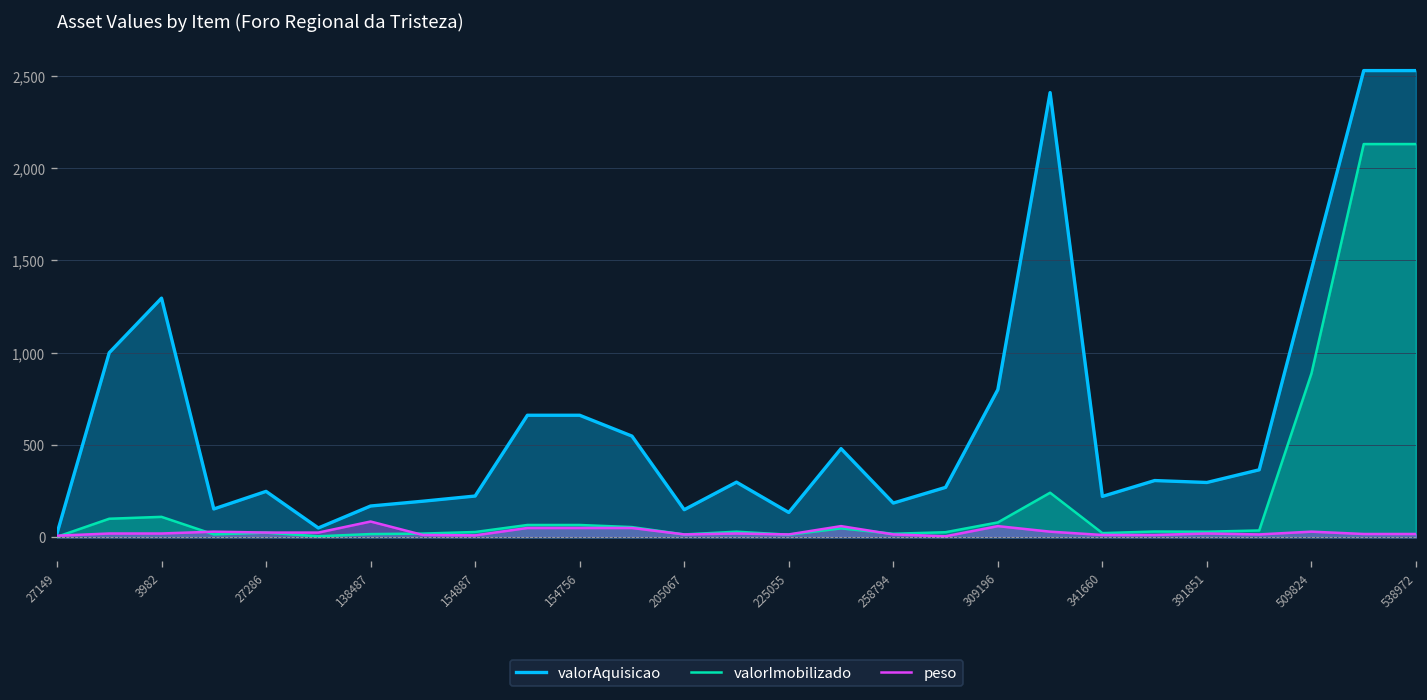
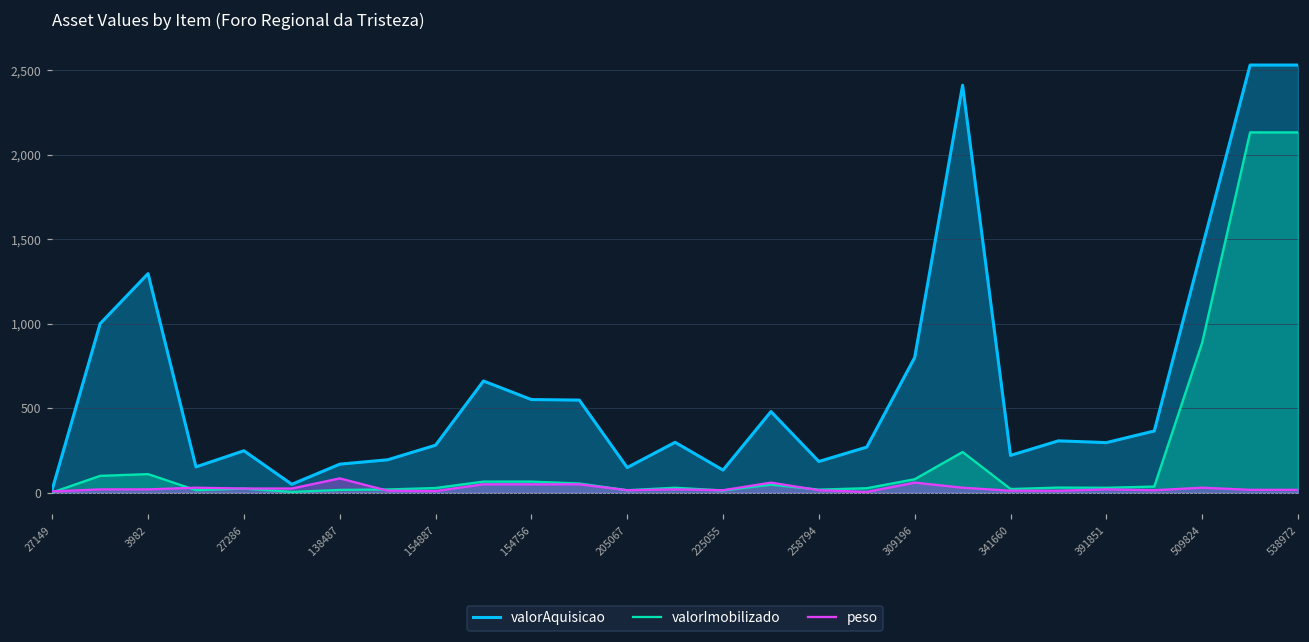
valorAquisicao, 154887: 220 -> 280
valorAquisicao, 154756: 660 -> 550
